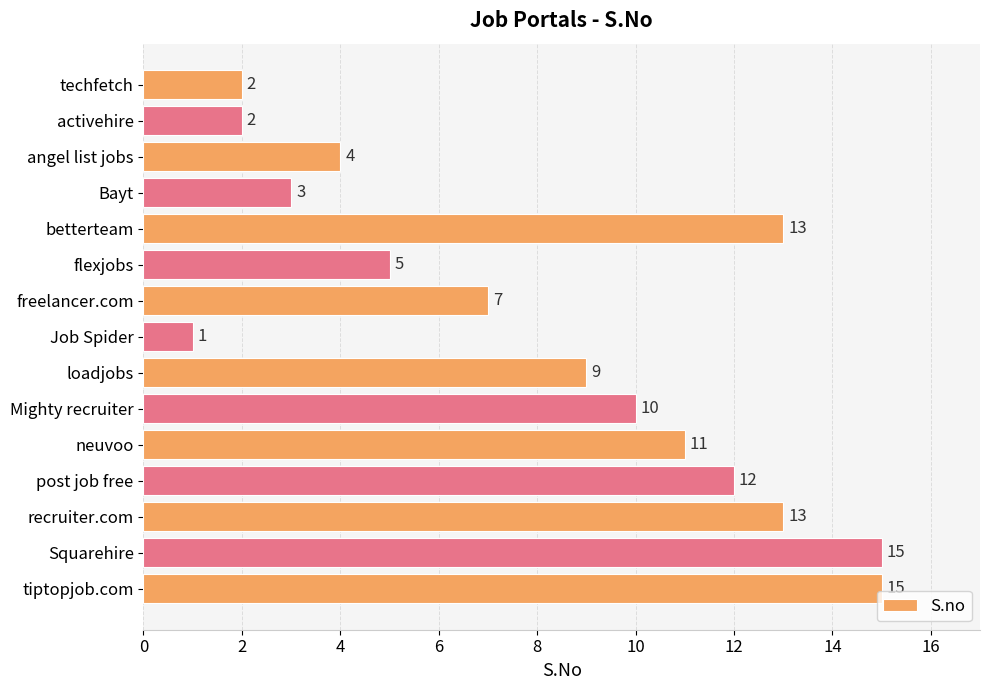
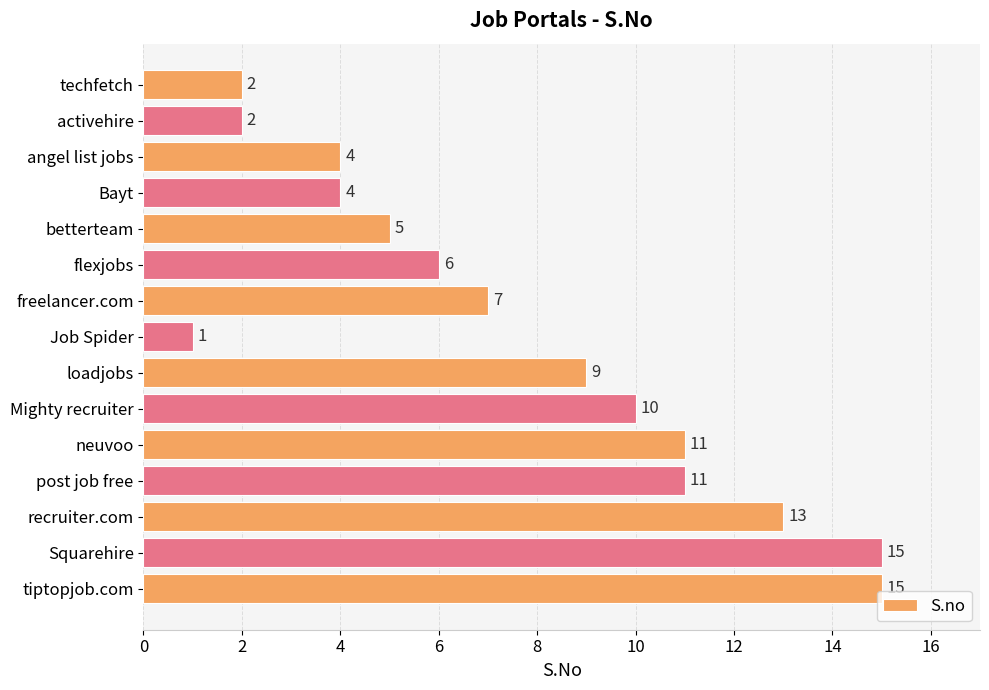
Bayt: 3 -> 4
betterteam: 13 -> 5
flexjobs: 5 -> 6
post job free: 12 -> 11
